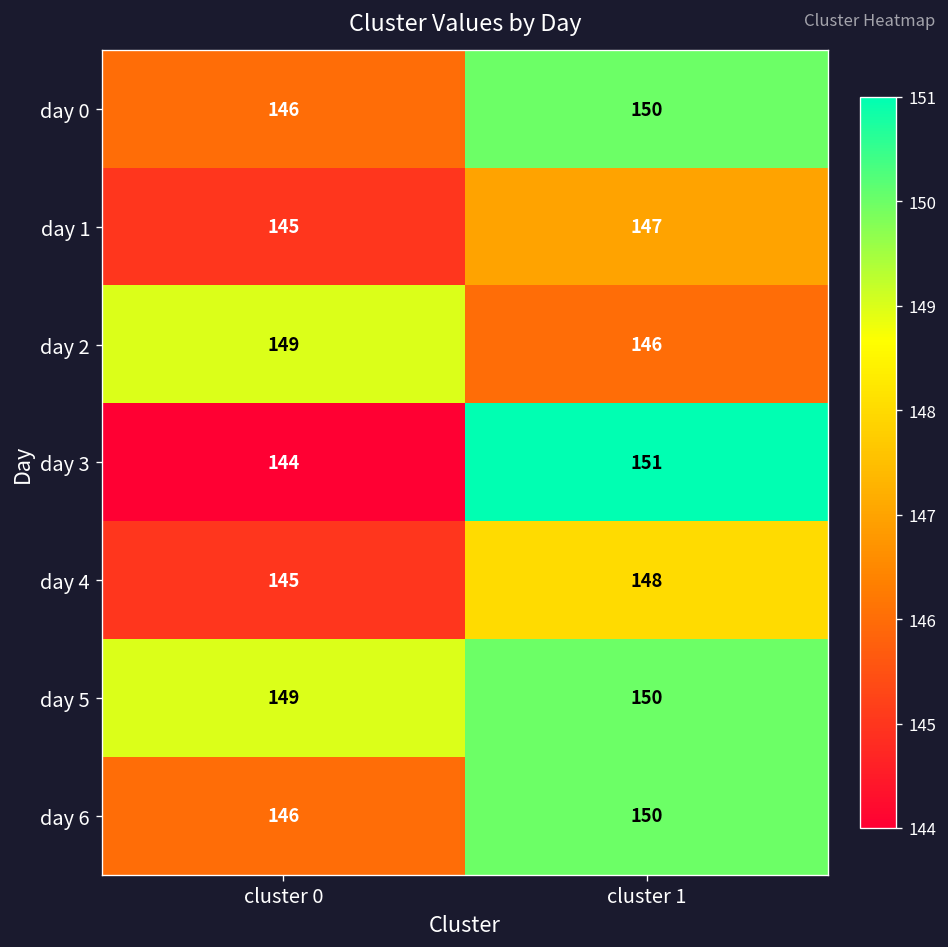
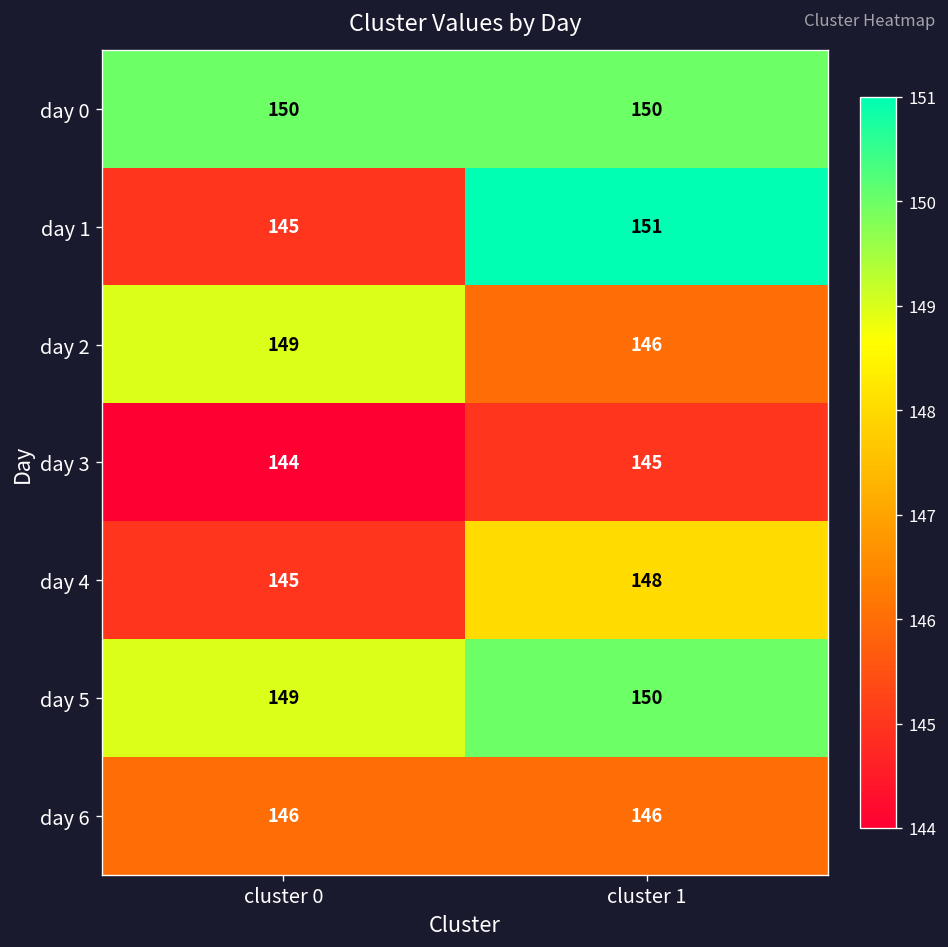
day 0, cluster 0: 146 -> 150
day 1, cluster 1: 147 -> 151
day 3, cluster 1: 151 -> 145
day 6, cluster 1: 150 -> 146
